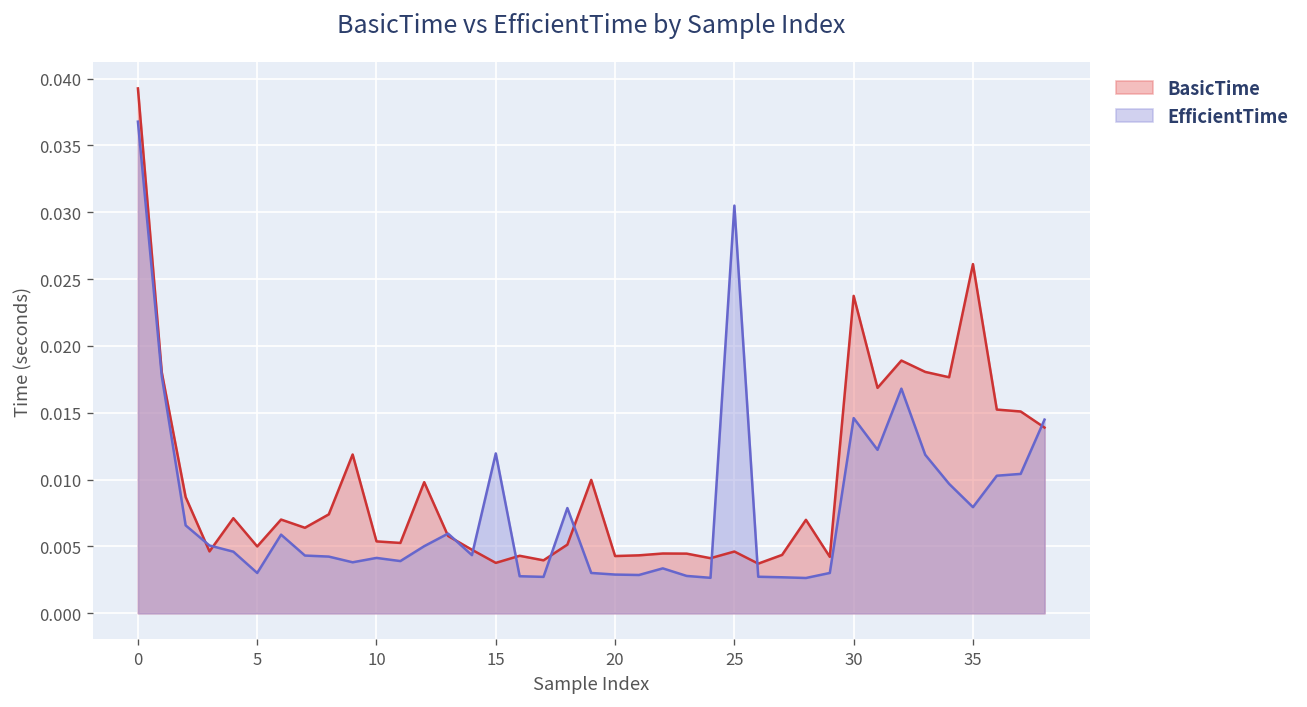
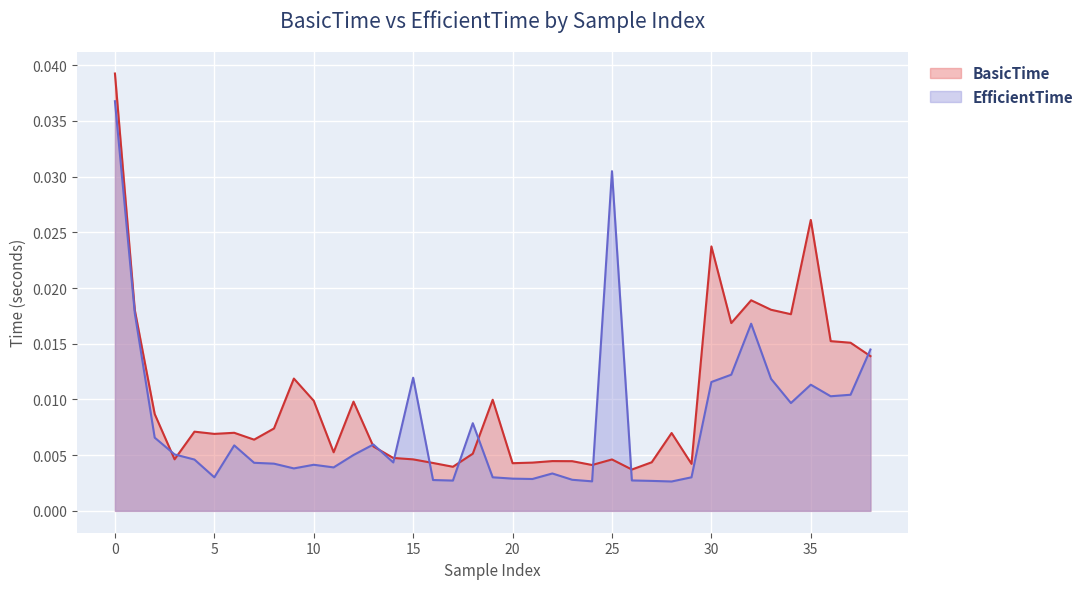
BasicTime, 5: 0.0050 -> 0.0069
BasicTime, 10: 0.0054 -> 0.0099
BasicTime, 15: 0.0038 -> 0.0046
EfficientTime, 30: 0.0146 -> 0.0116
EfficientTime, 35: 0.0079 -> 0.0113
